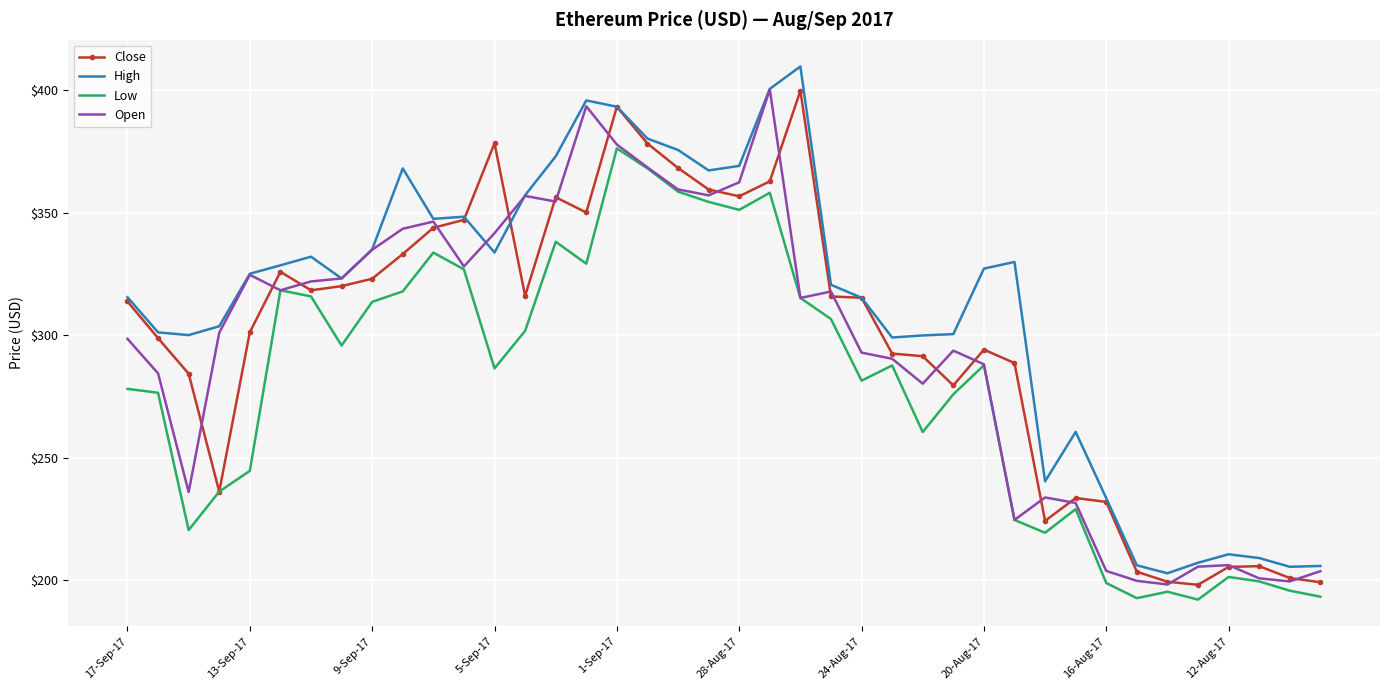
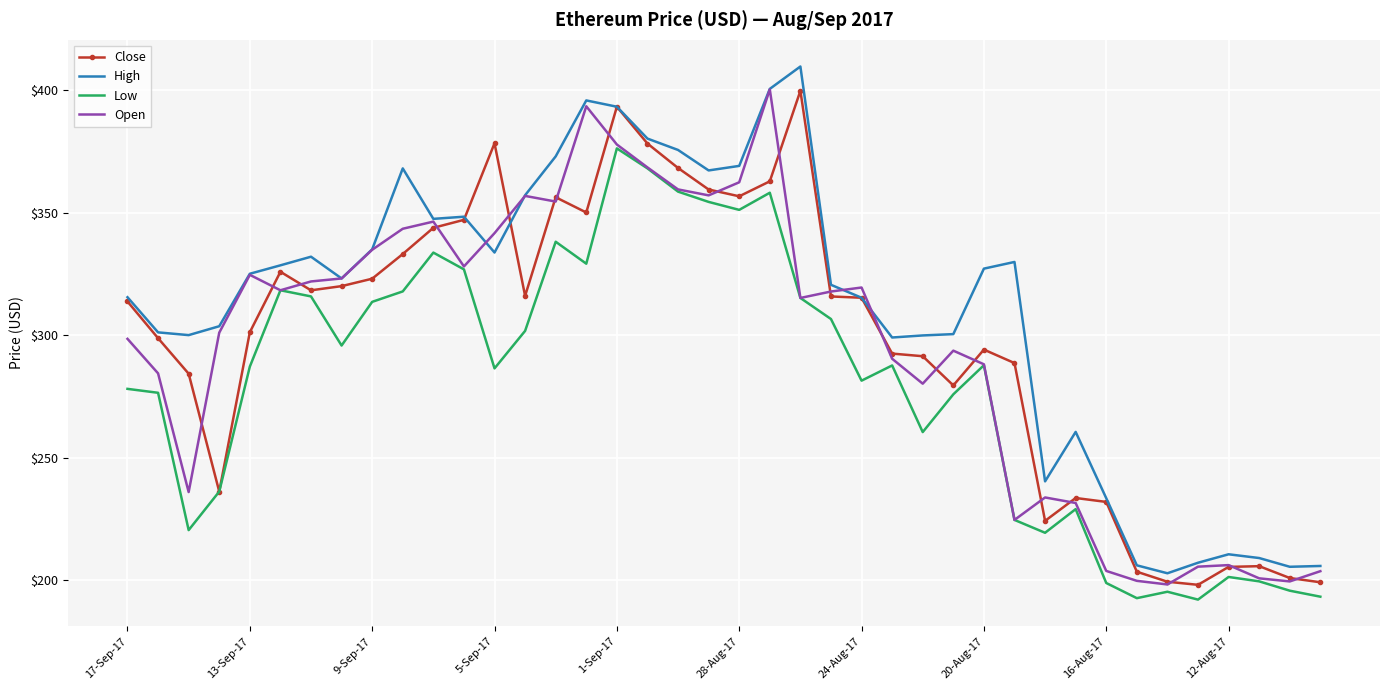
Low, 13-Sep-17: $245 -> $287
Open, 24-Aug-17: $293 -> $320
